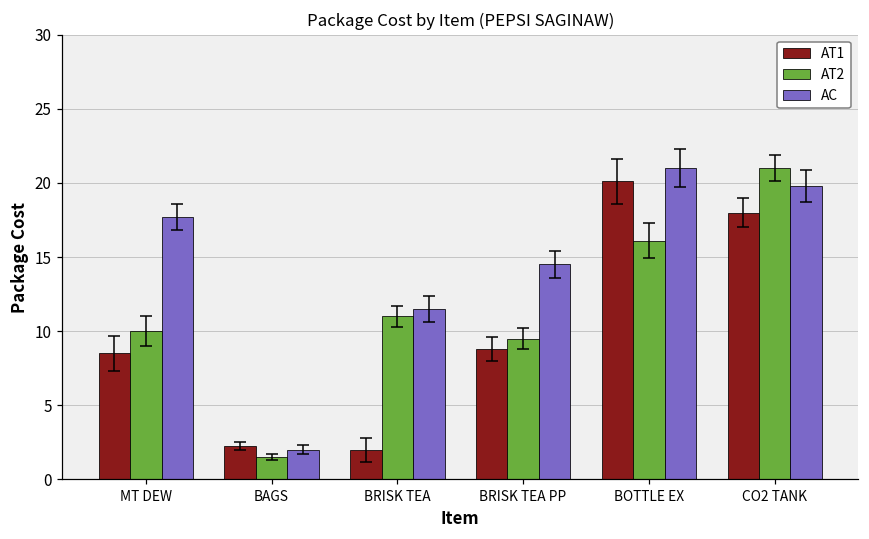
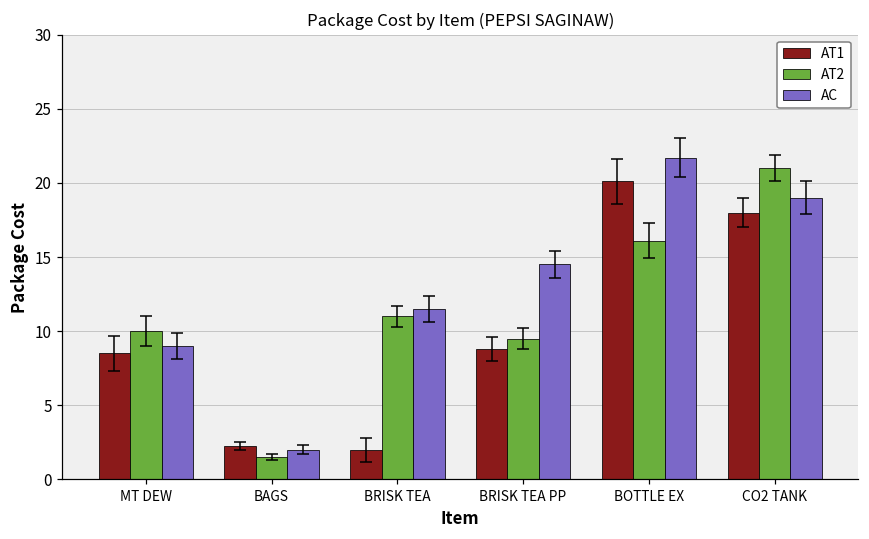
AC, MT DEW: 17.7 -> 9.0
AC, BOTTLE EX: 21.0 -> 21.7
AC, CO2 TANK: 19.8 -> 19.0
